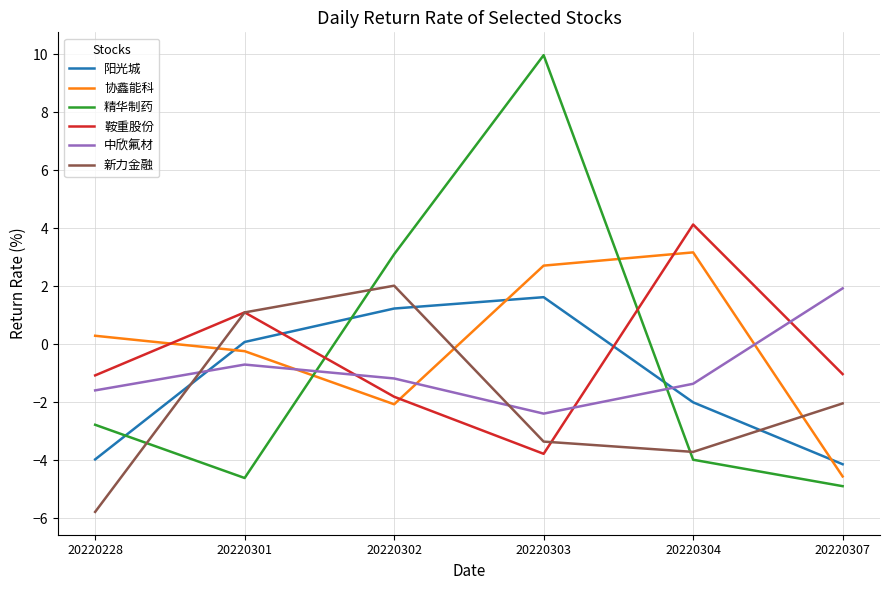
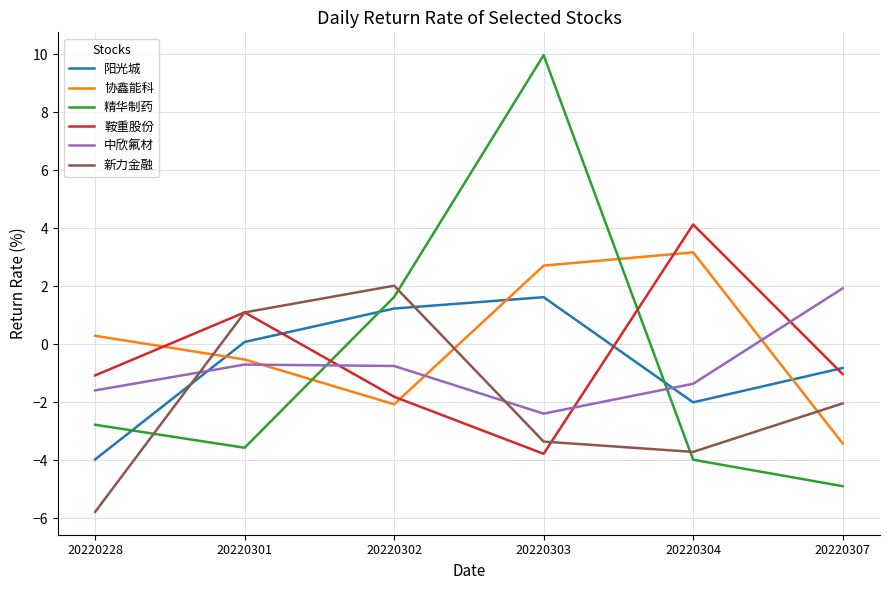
协鑫能科, 20220301: -0.2 -> -0.5
精华制药, 20220301: -4.6 -> -3.6
精华制药, 20220302: 3.1 -> 1.6
中欣氟材, 20220302: -1.2 -> -0.7
阳光城, 20220307: -4.1 -> -0.8
协鑫能科, 20220307: -4.6 -> -3.4
